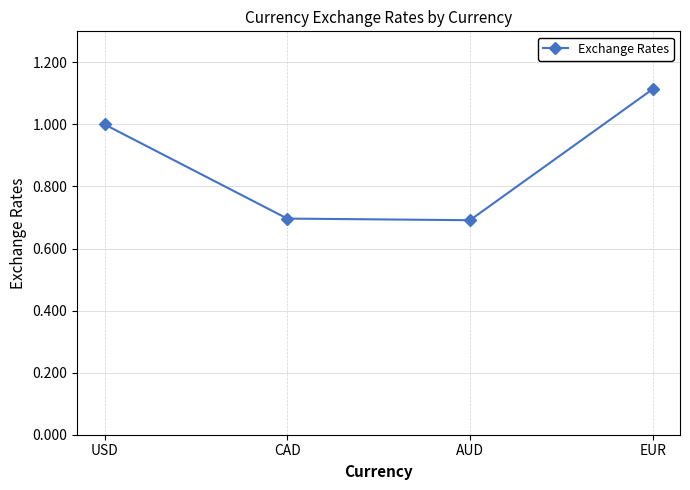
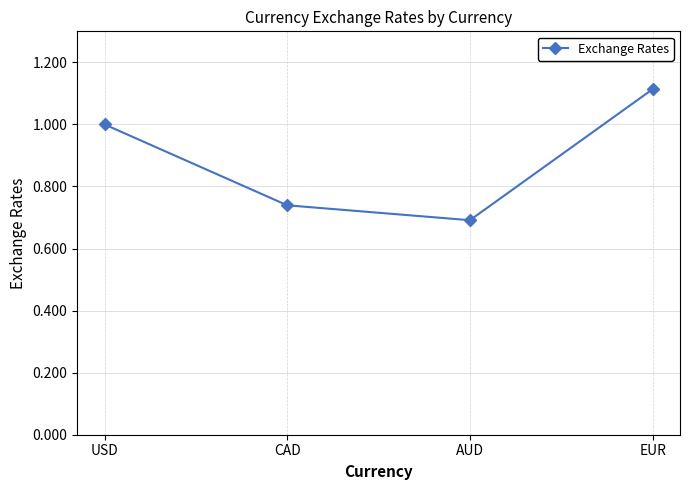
CAD: 0.70 -> 0.74
